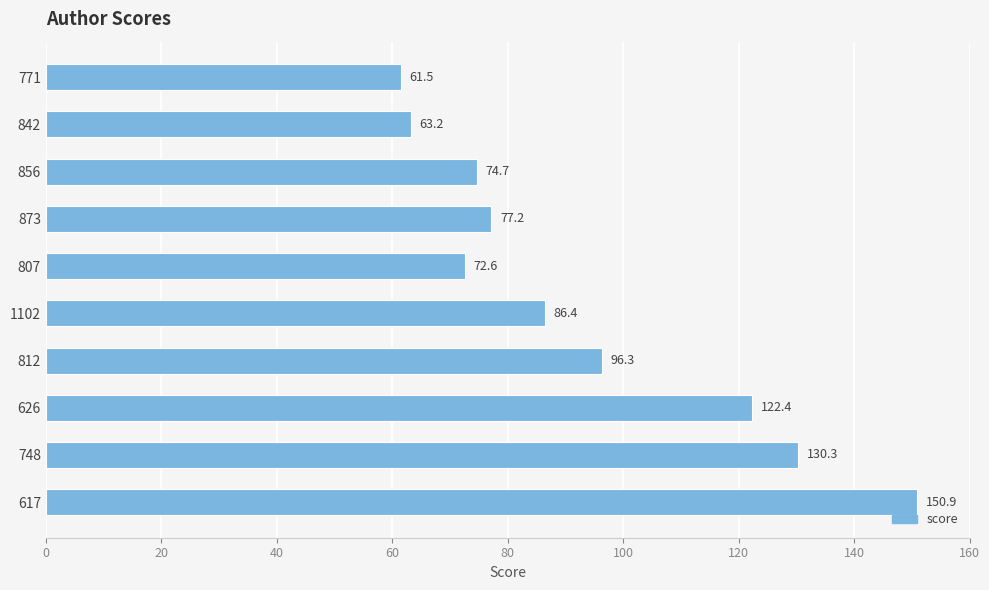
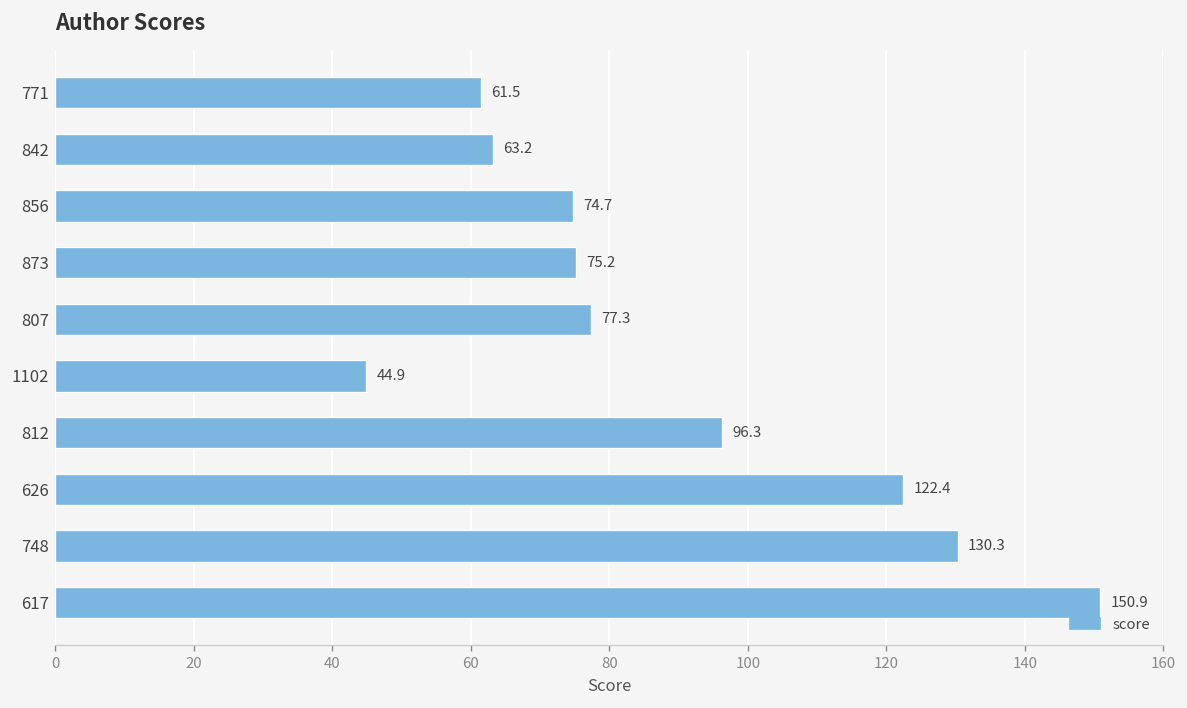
873: 77.2 -> 75.2
807: 72.6 -> 77.3
1102: 86.4 -> 44.9
